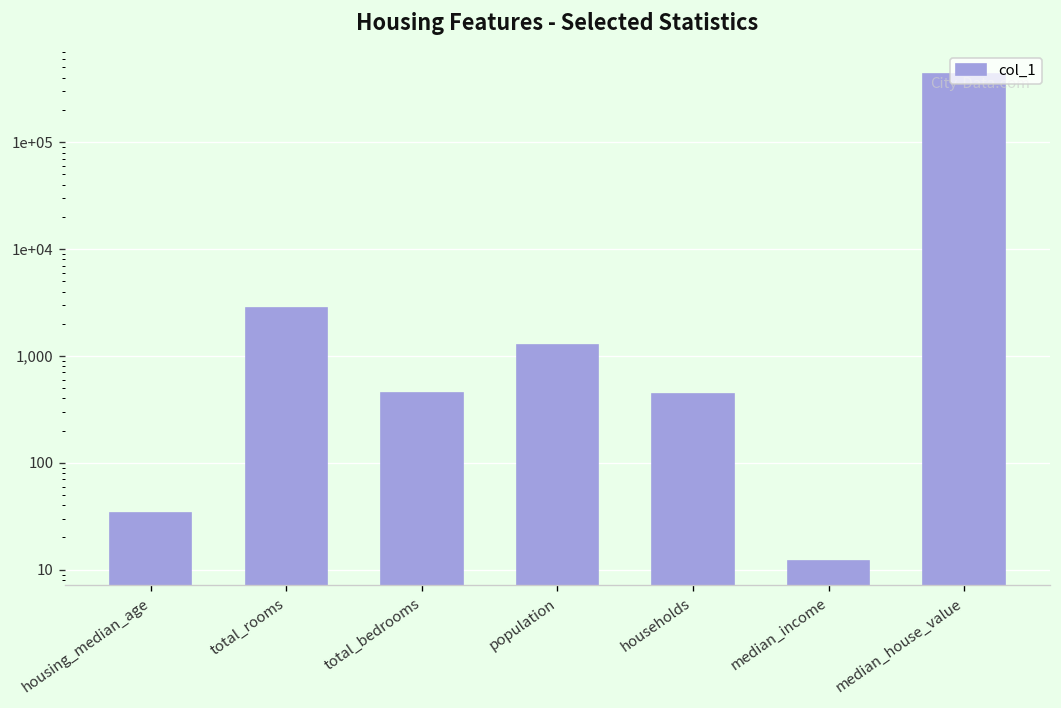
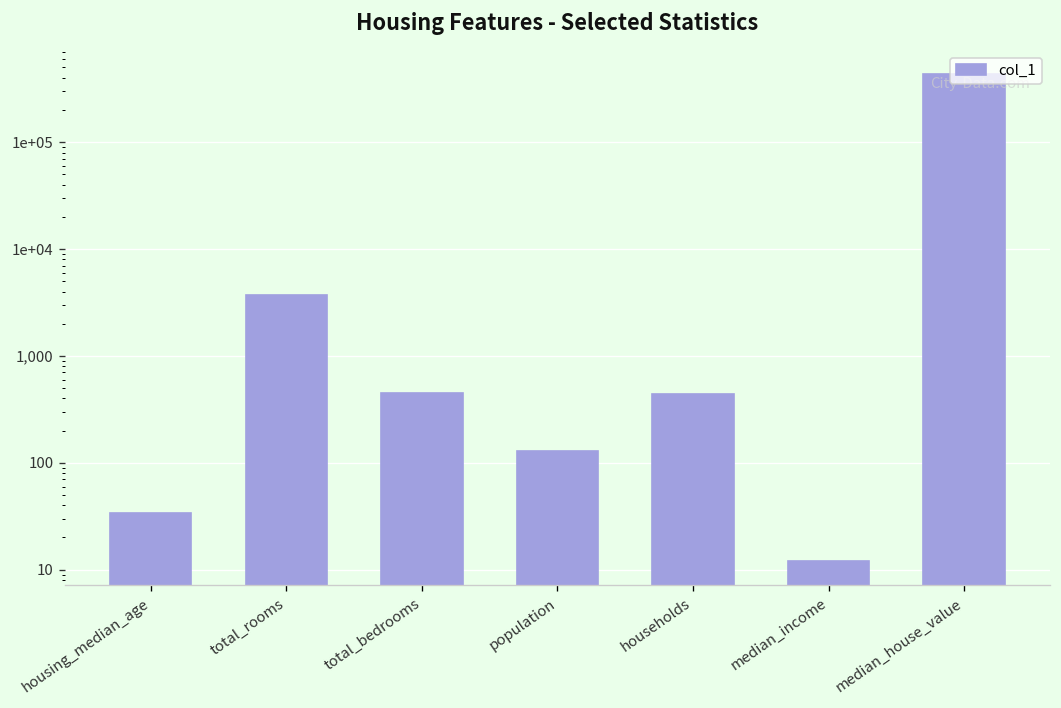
total_rooms: 2,800 -> 3,700
population: 1,300 -> 130
